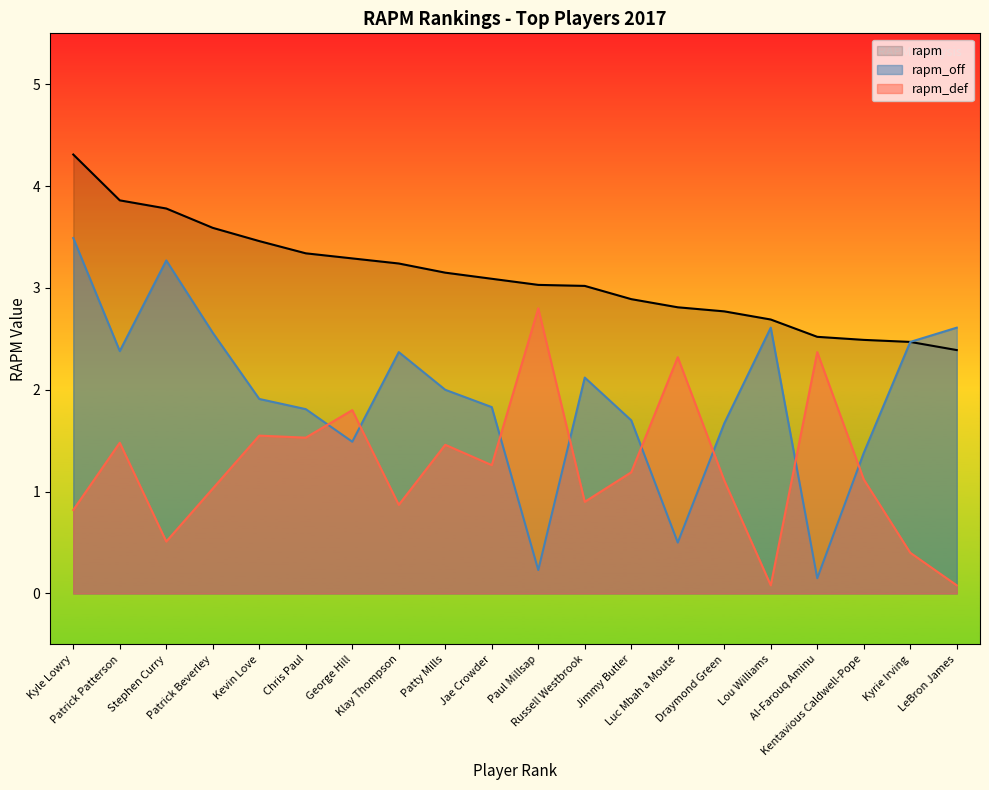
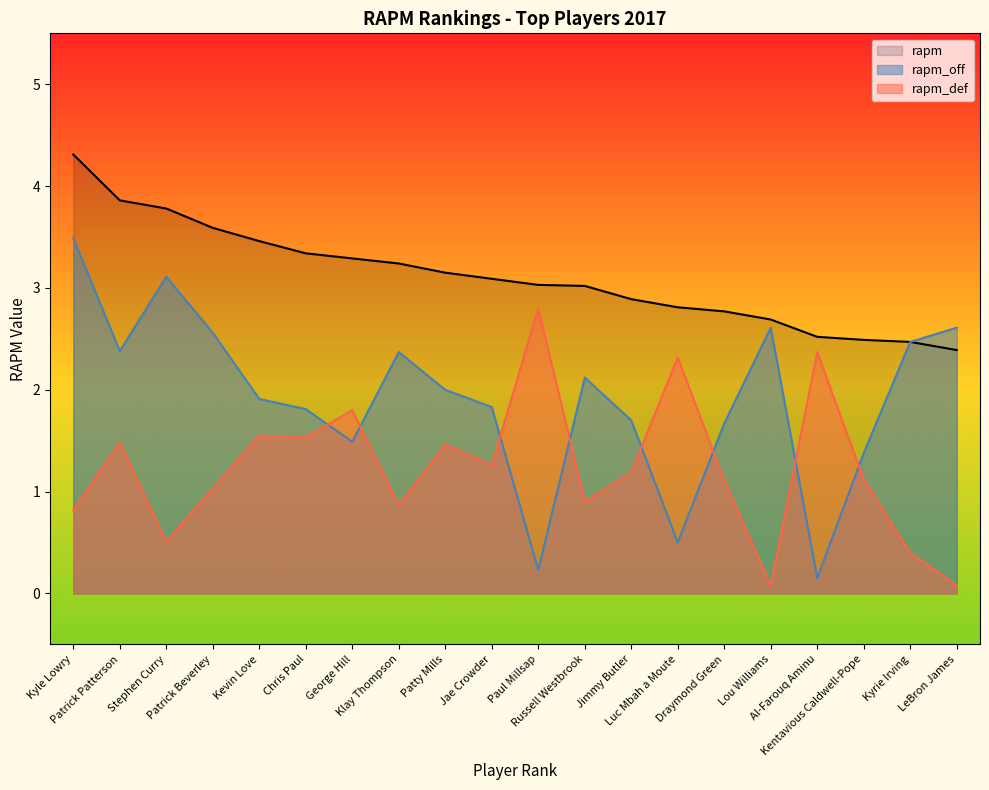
rapm_off, Stephen Curry: 3.27 -> 3.11
